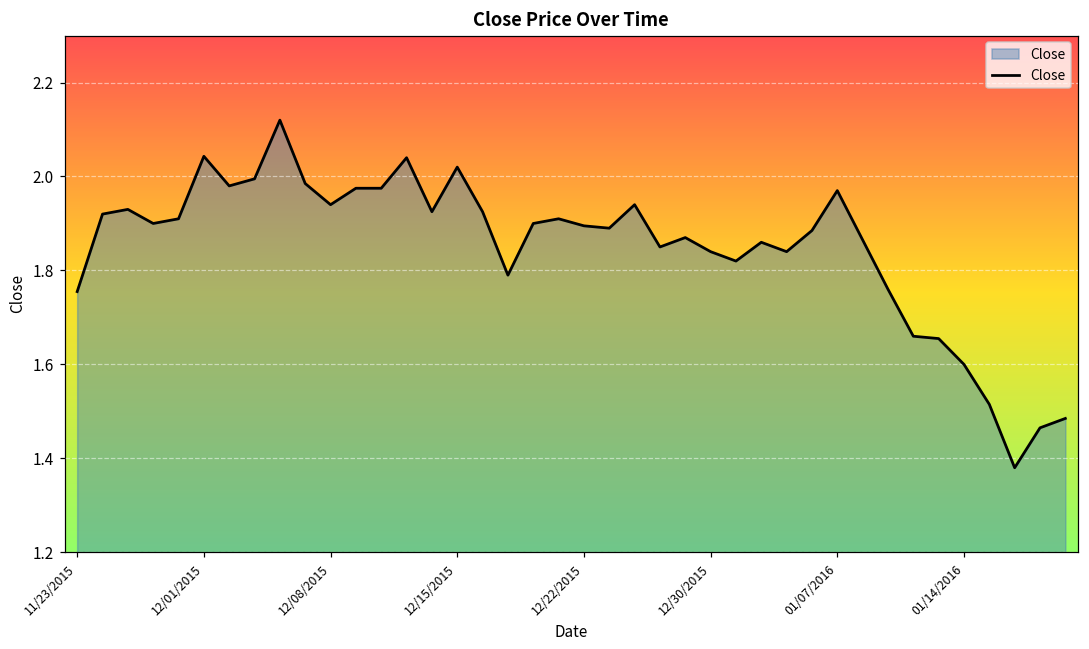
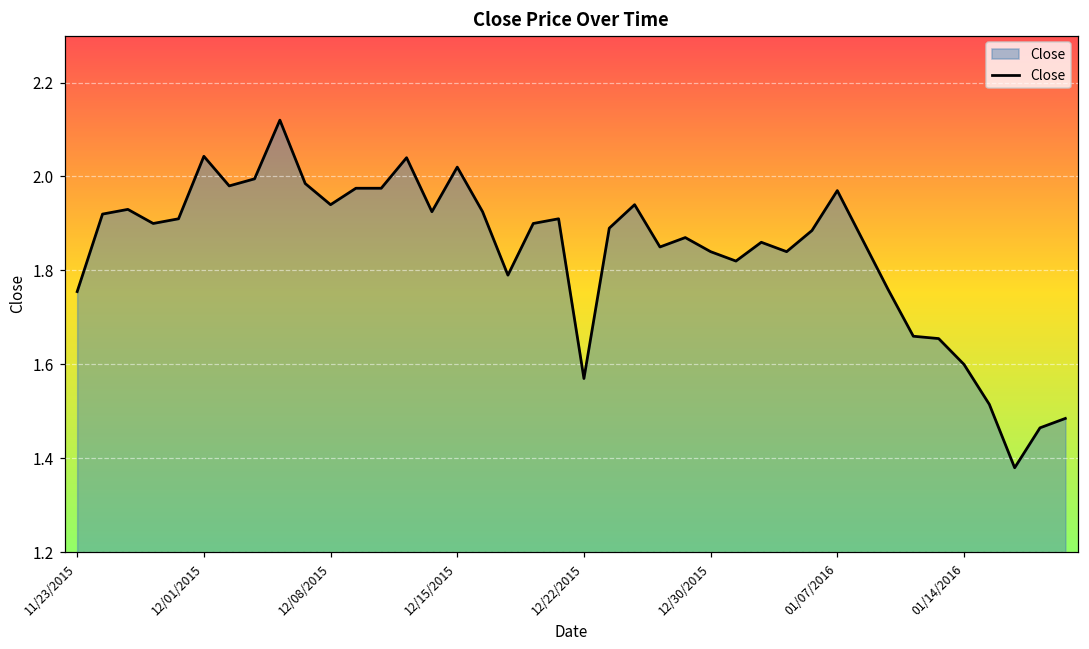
12/22/2015: 1.90 -> 1.57
